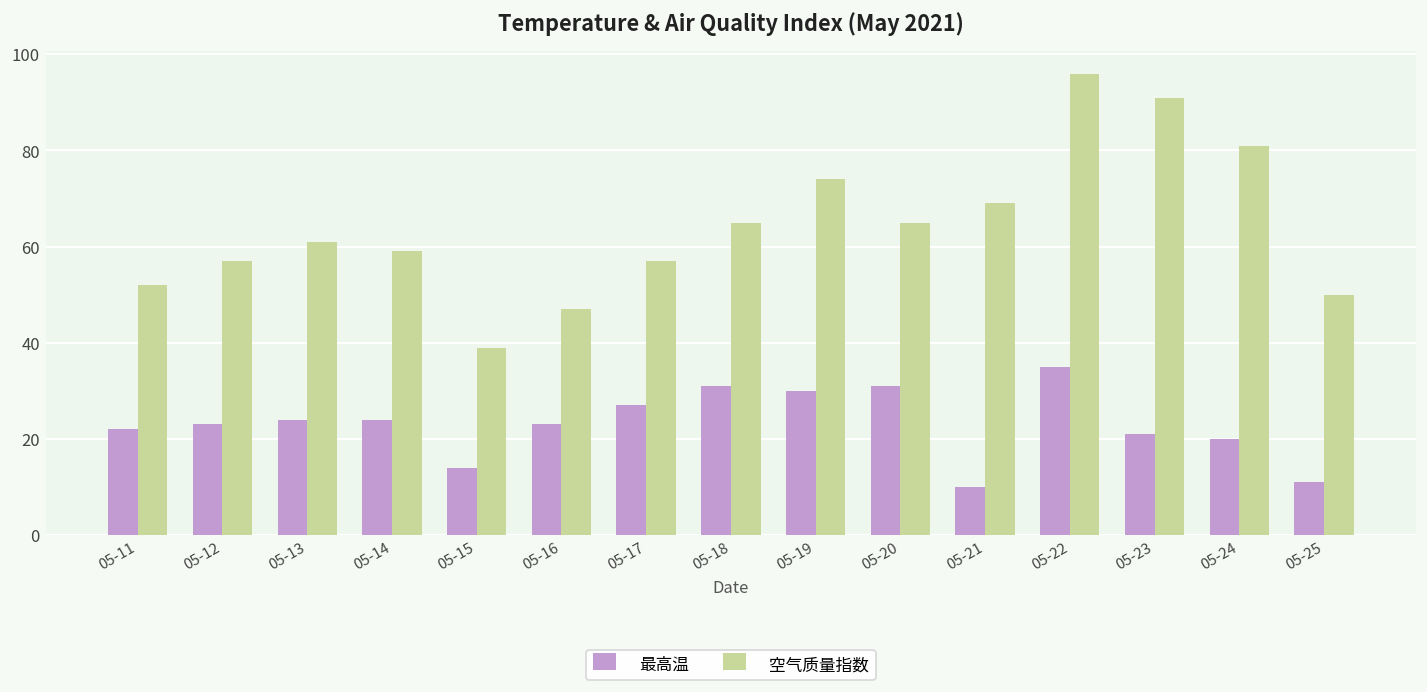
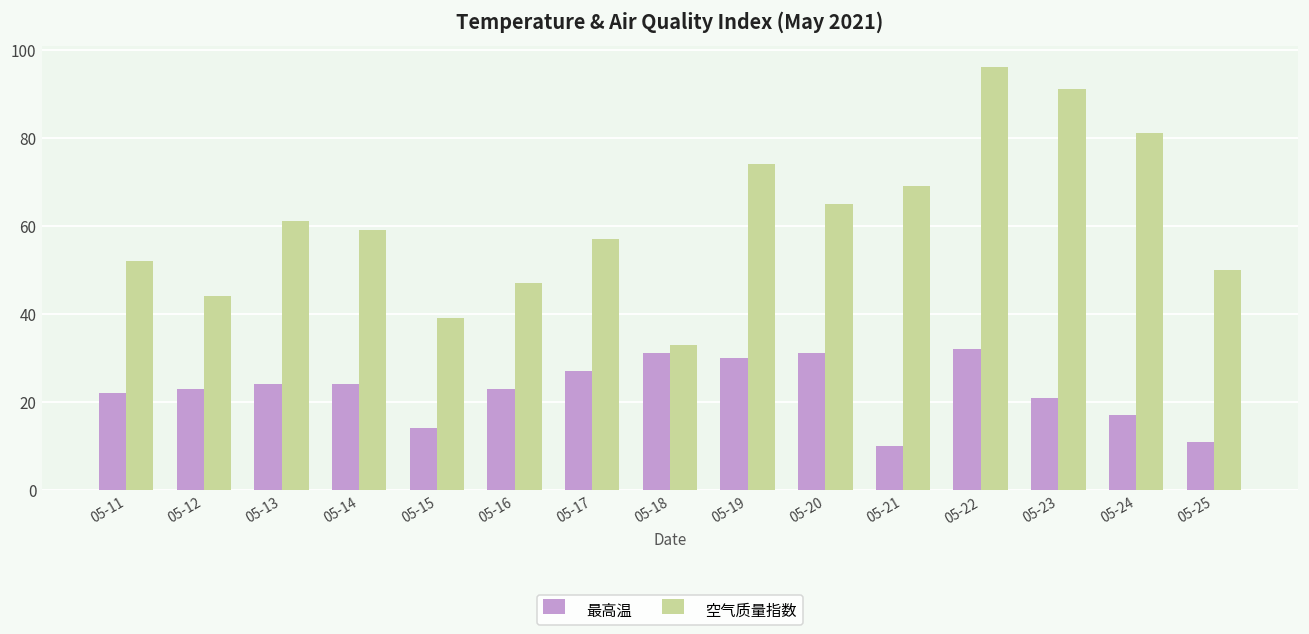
空气质量指数, 05-12: 57 -> 44
空气质量指数, 05-18: 65 -> 33
最高温, 05-22: 35 -> 32
最高温, 05-24: 20 -> 17
